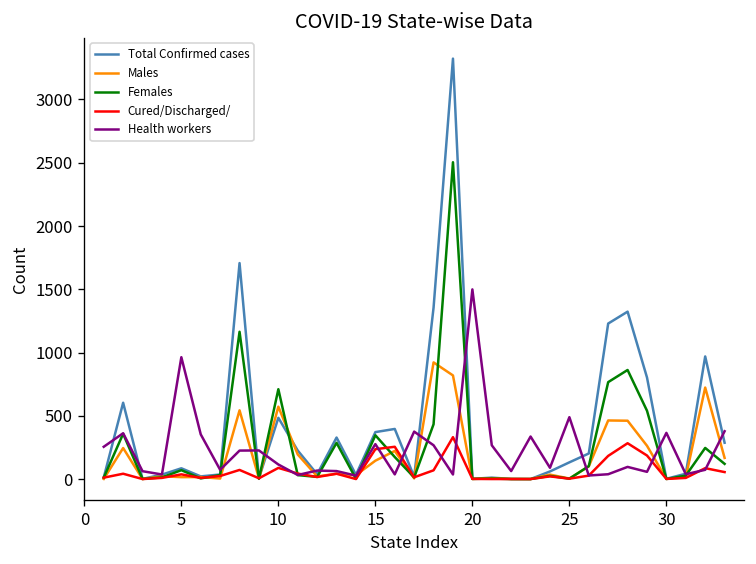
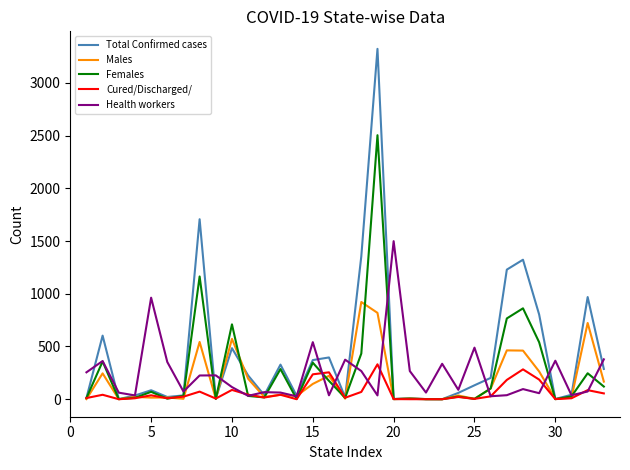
Health workers, 15: 280 -> 540
